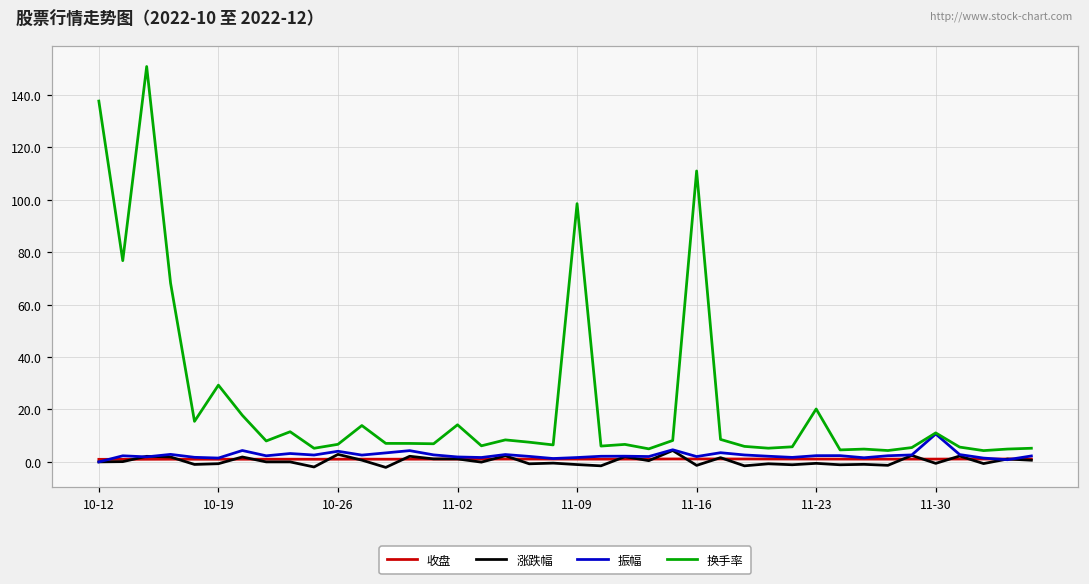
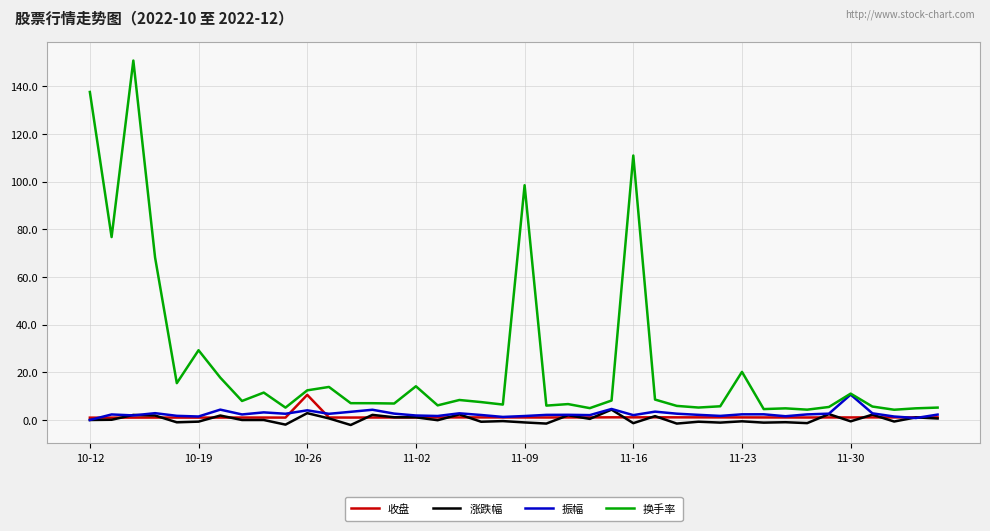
收盘, 10-26: 1 -> 11
换手率, 10-26: 7 -> 12
